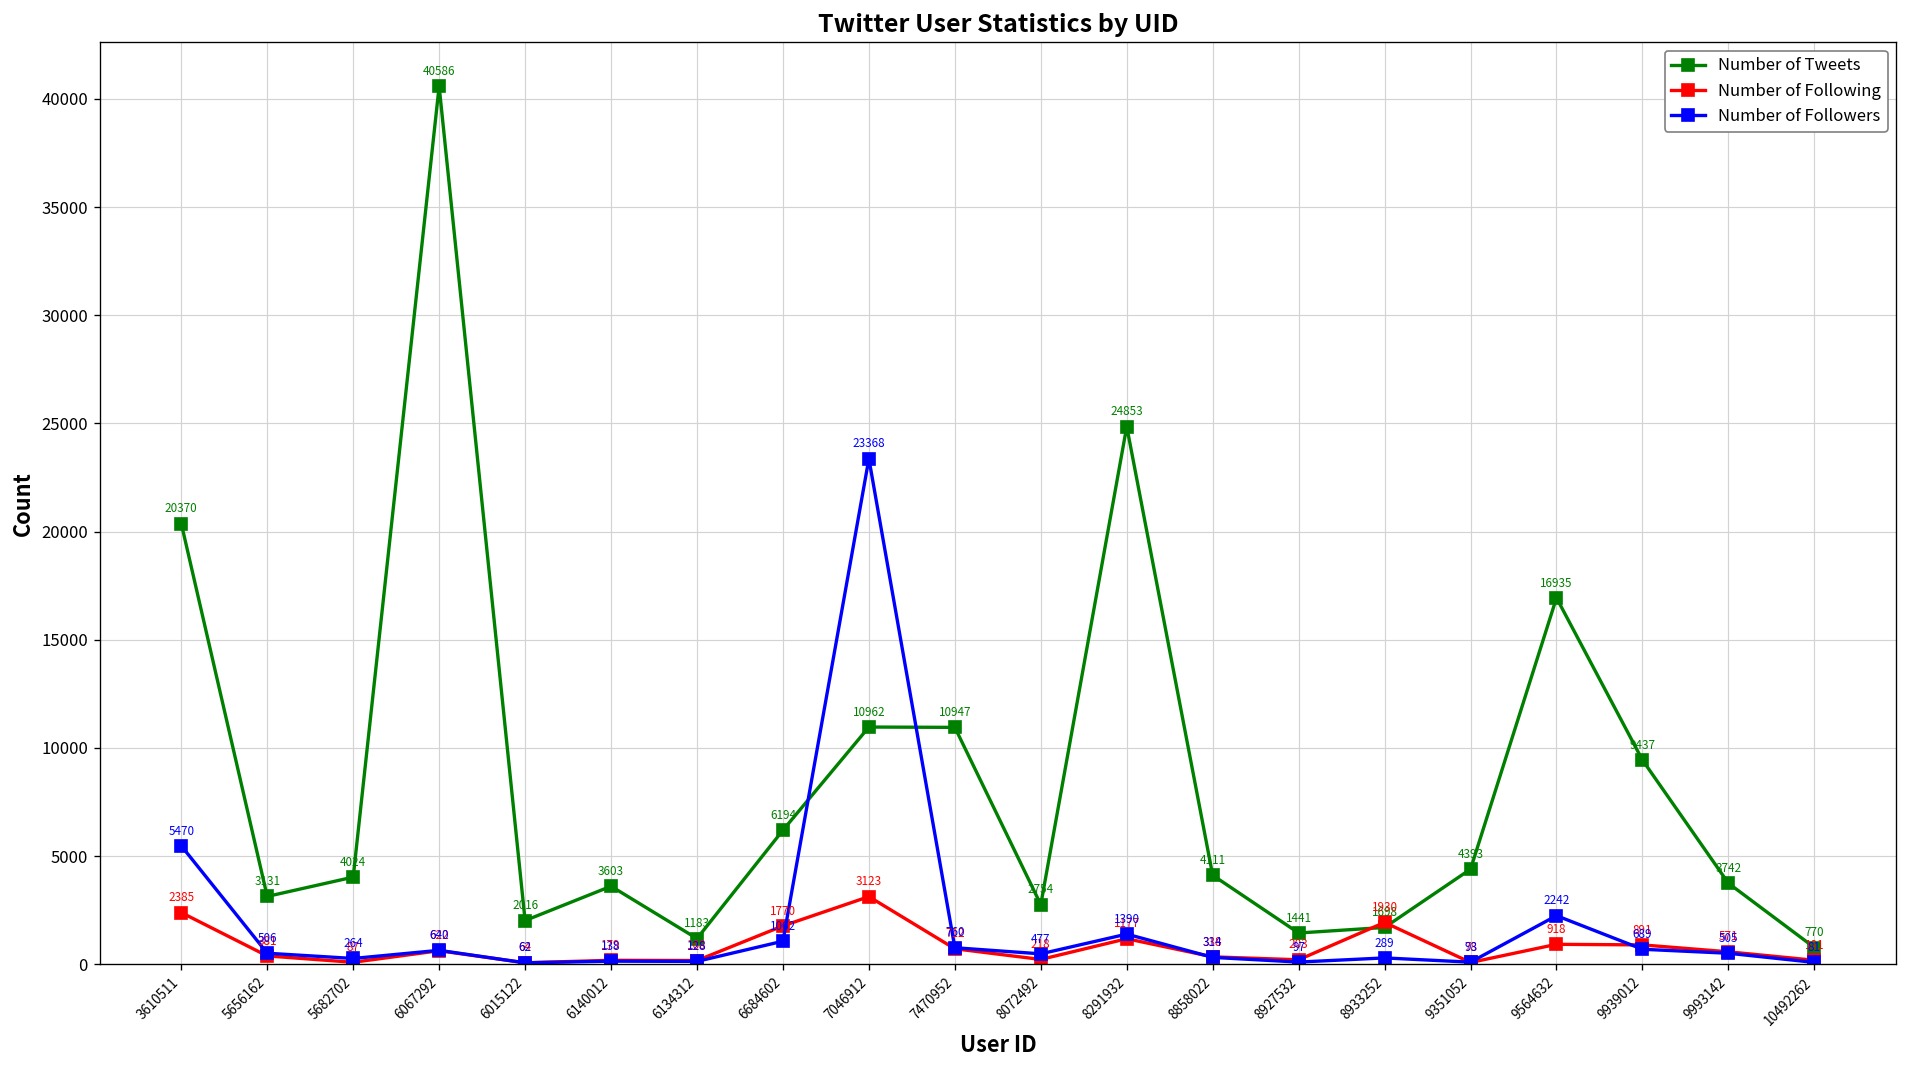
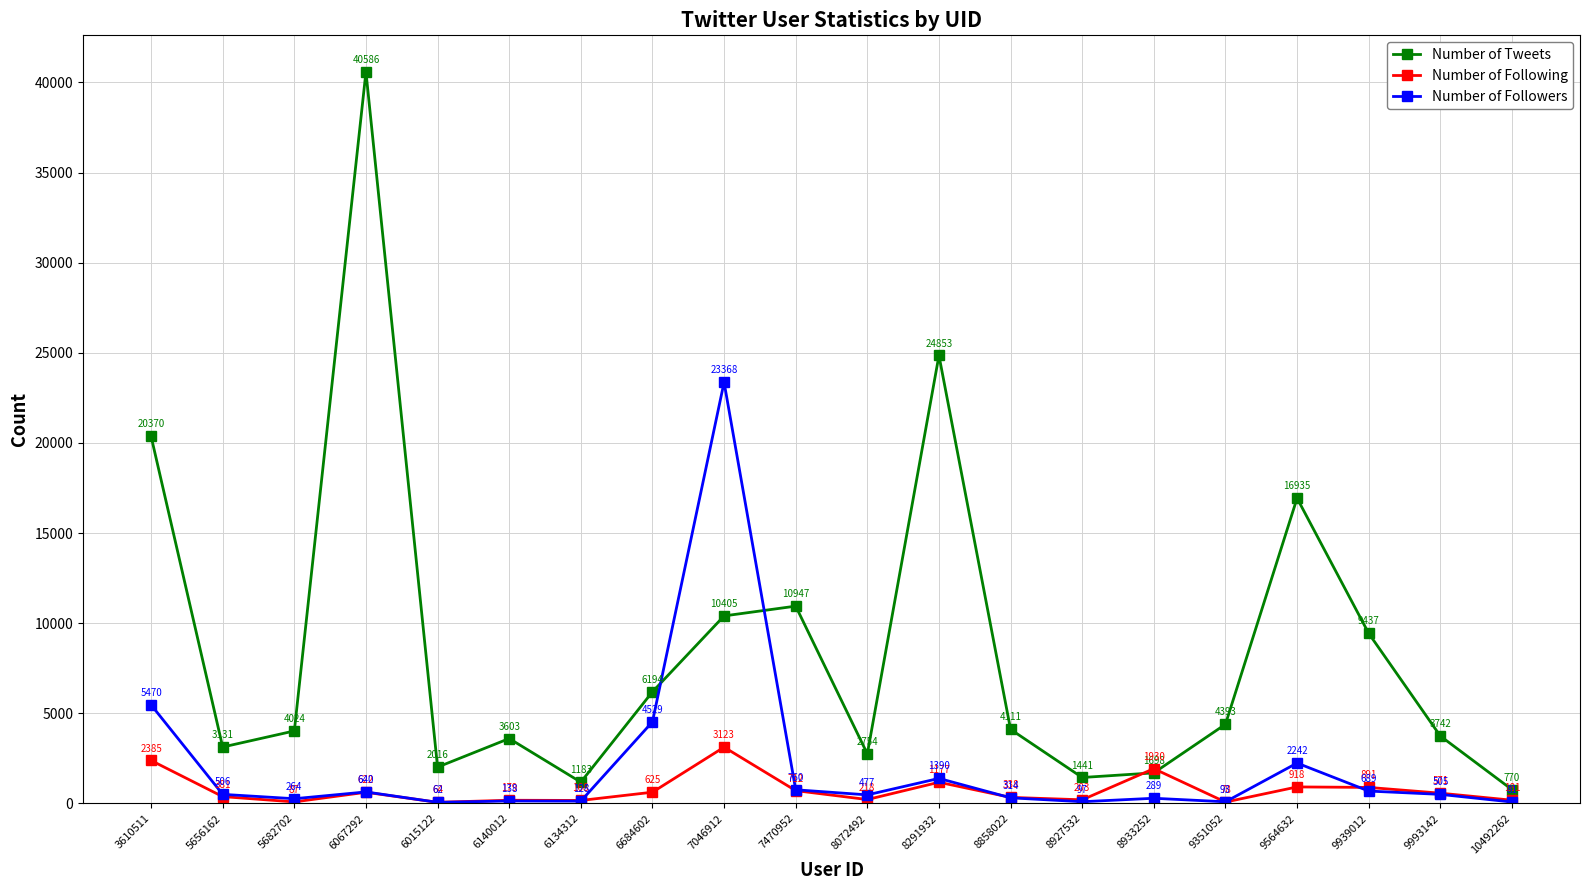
Number of Following, 6684602: 1770 -> 625
Number of Followers, 6684602: 1062 -> 4529
Number of Tweets, 7046912: 10962 -> 10405
